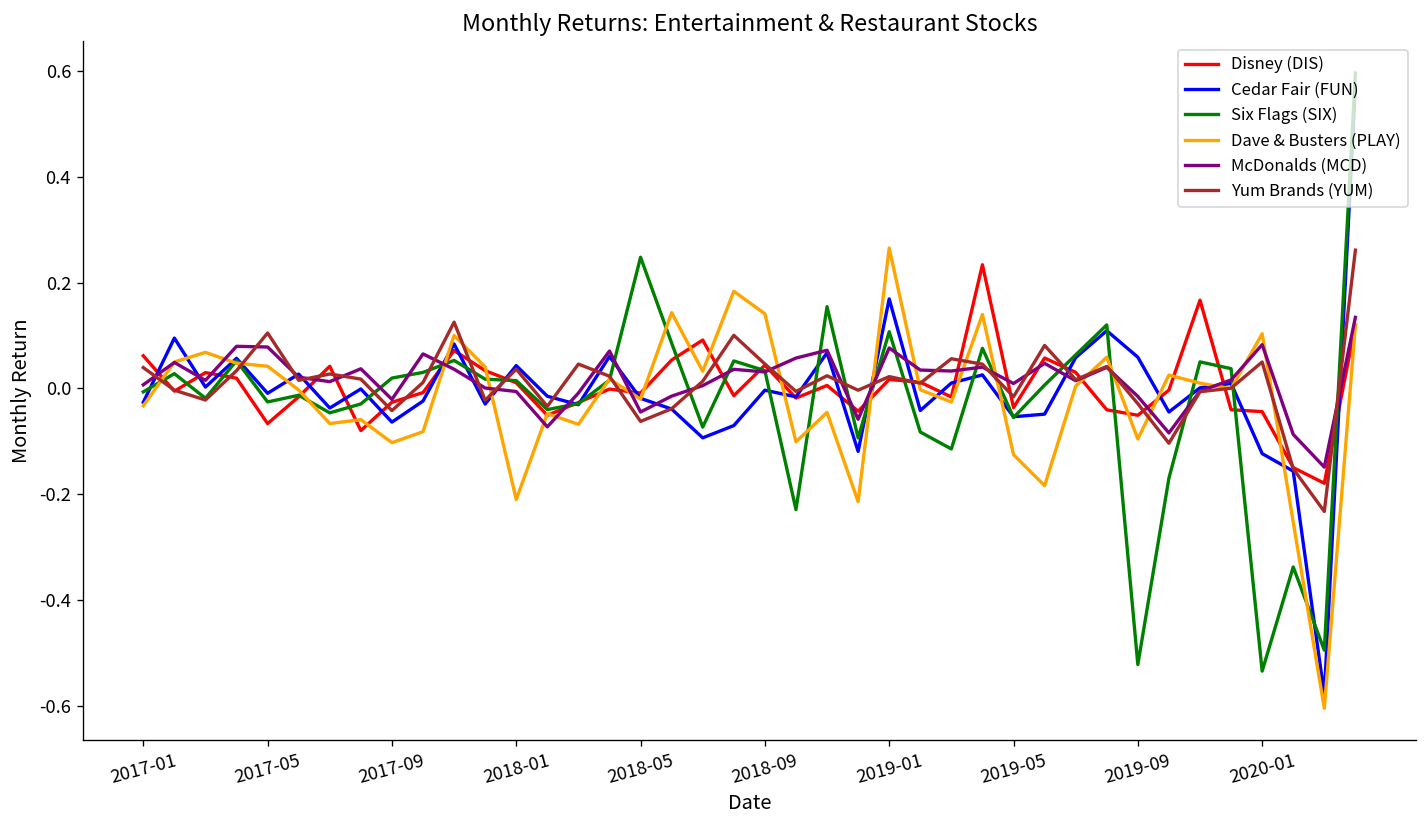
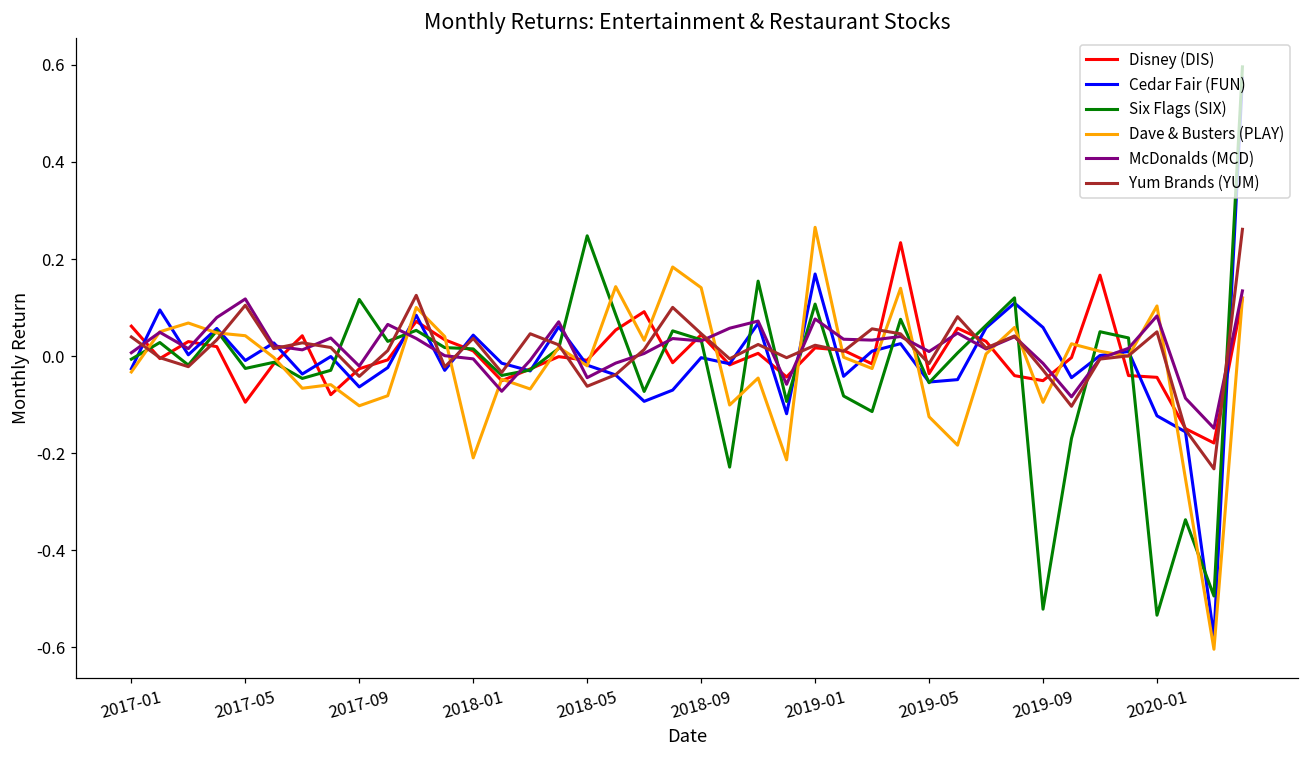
Disney (DIS), 2017-05: -0.07 -> -0.09
McDonalds (MCD), 2017-05: 0.08 -> 0.12
Six Flags (SIX), 2017-09: 0.02 -> 0.12
